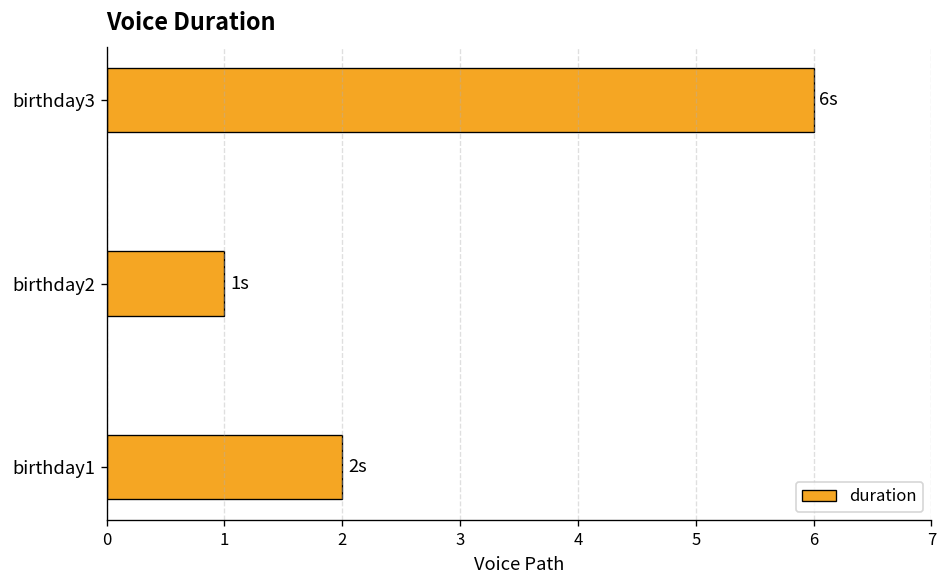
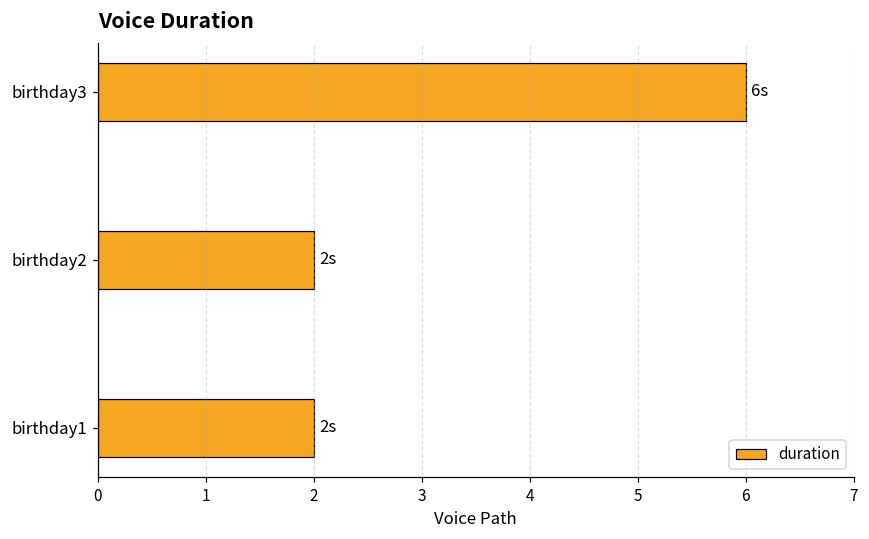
birthday2: 1s -> 2s
